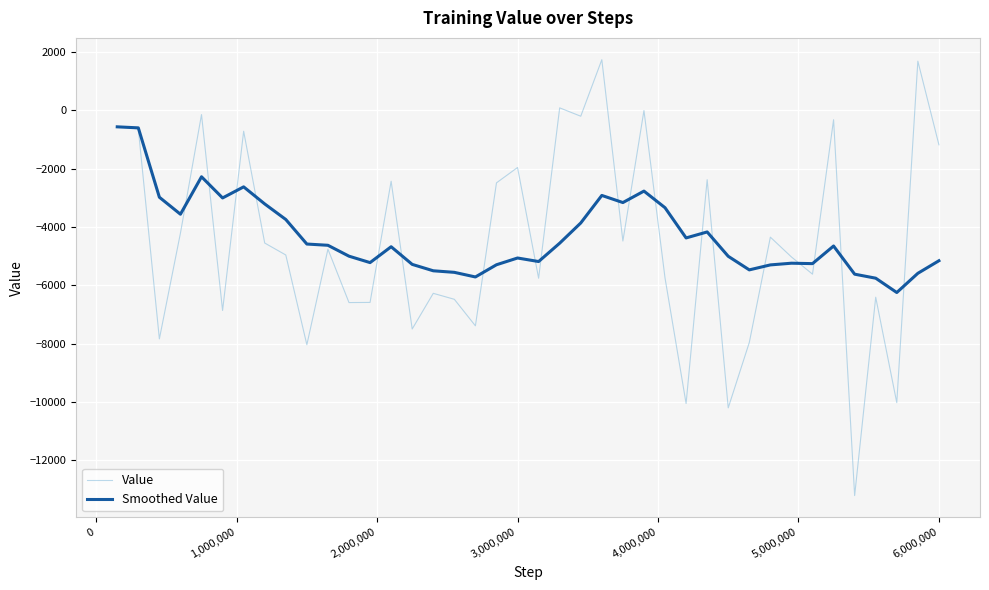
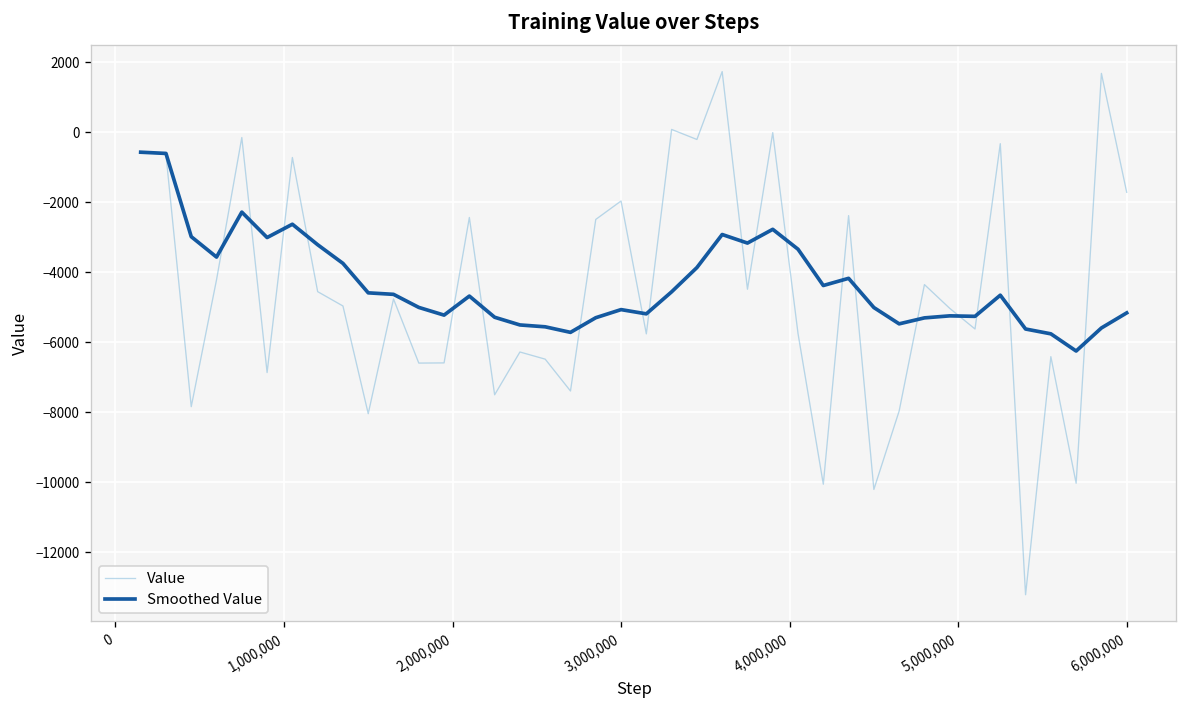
Value, 6,000,000: -1200 -> -1700
